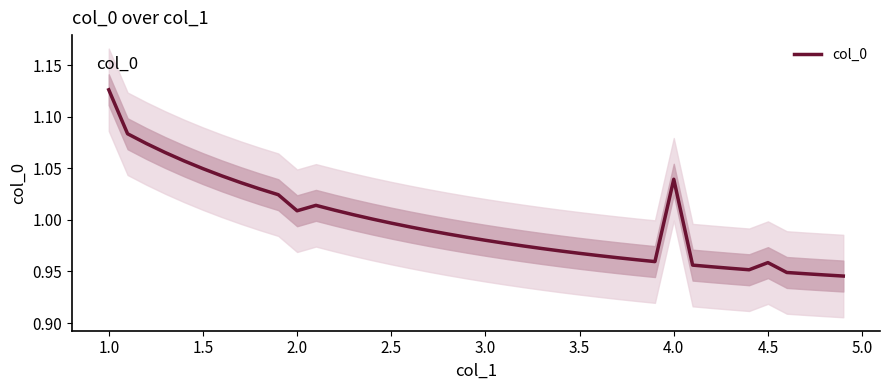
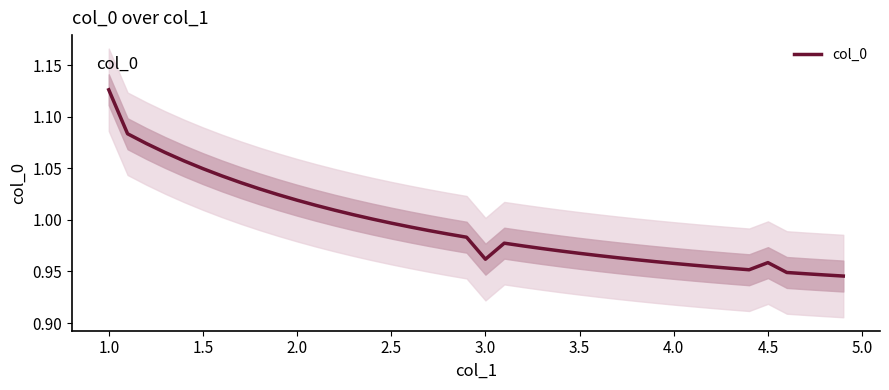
col_0, 2.0: 1.009 -> 1.019
col_0, 3.0: 0.980 -> 0.962
col_0, 4.0: 1.039 -> 0.958
